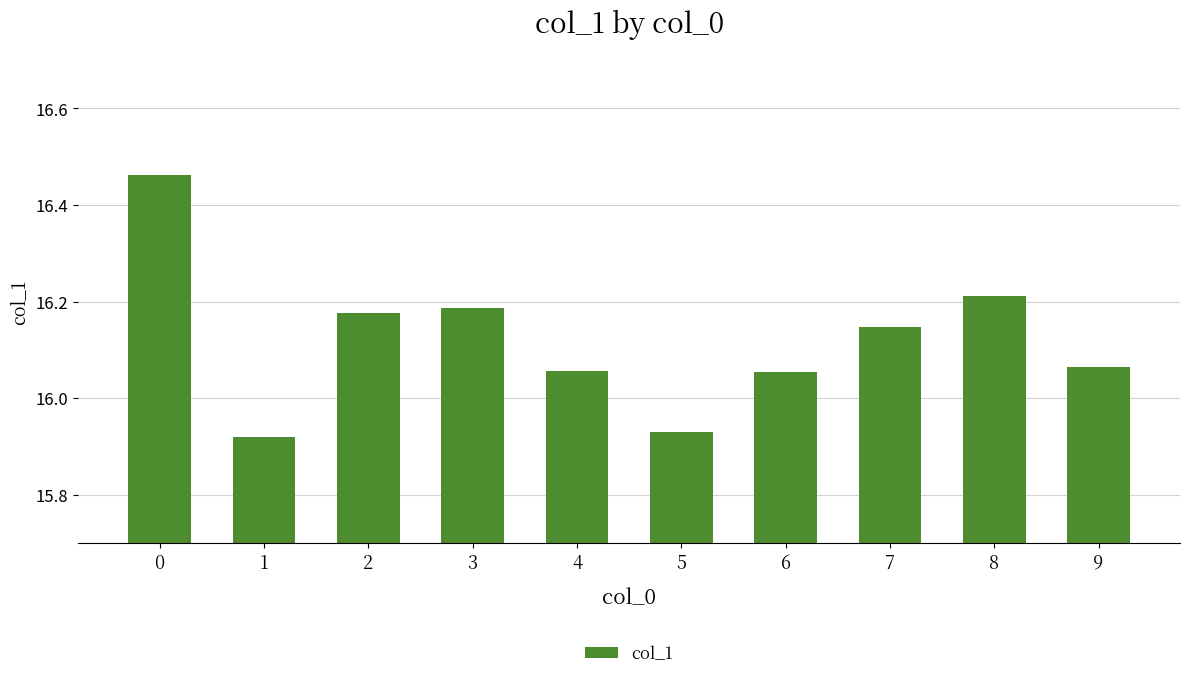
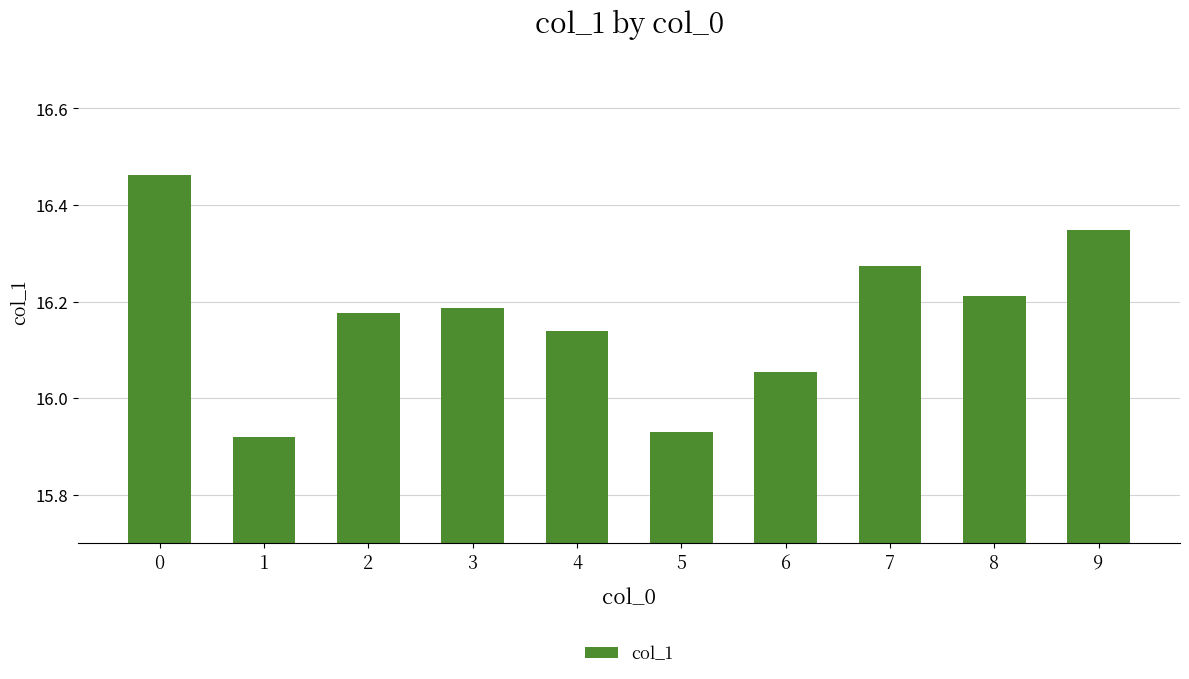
4: 16.06 -> 16.14
7: 16.15 -> 16.27
9: 16.06 -> 16.35
